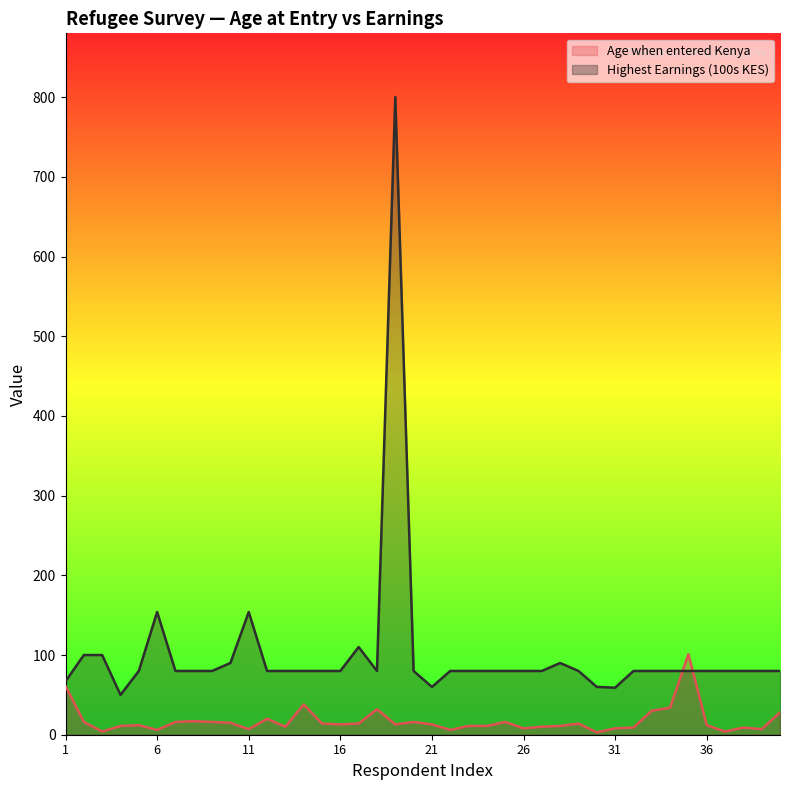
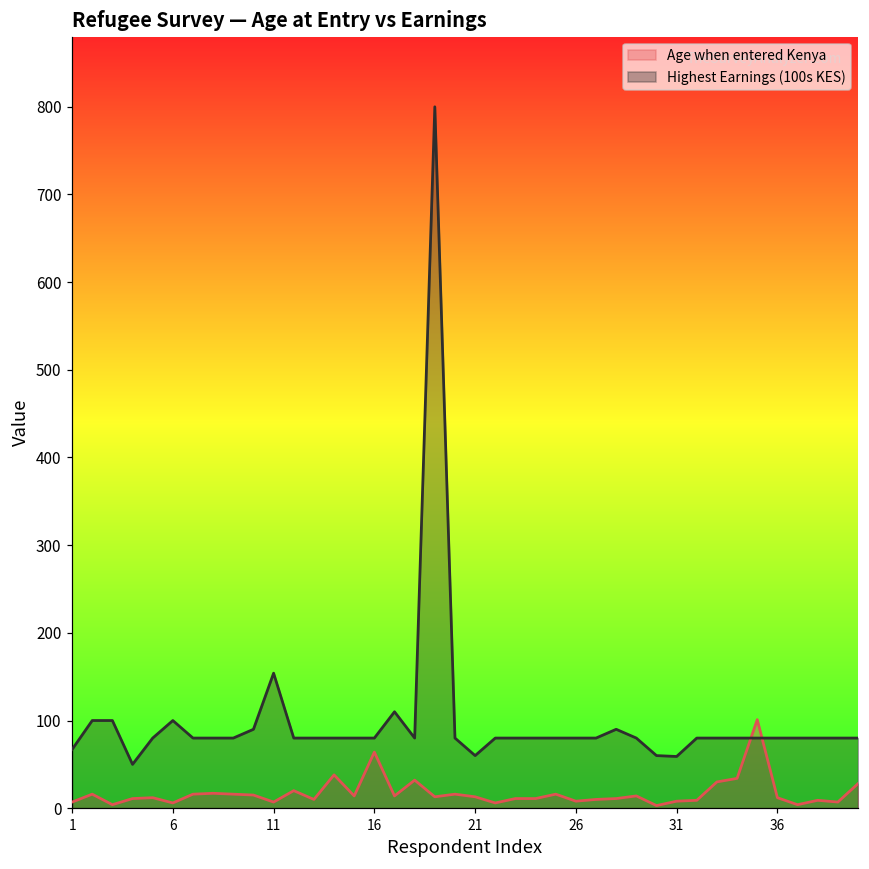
Age when entered Kenya, 1: 60 -> 10
Highest Earnings (100s KES), 6: 150 -> 100
Age when entered Kenya, 16: 10 -> 60
